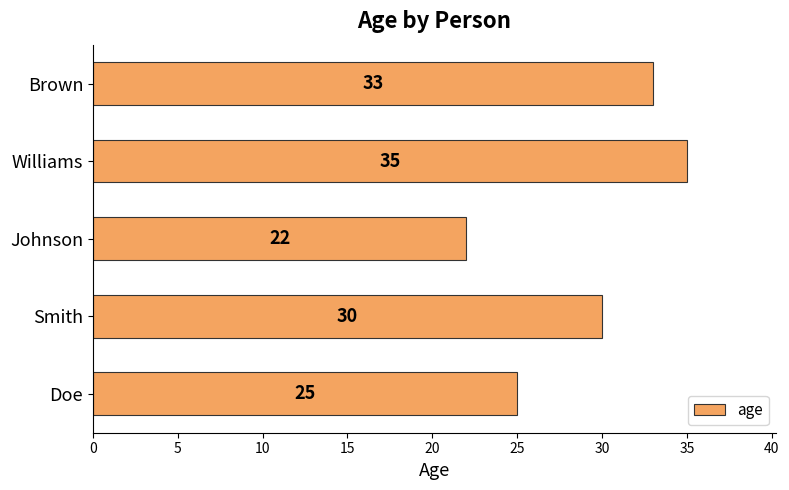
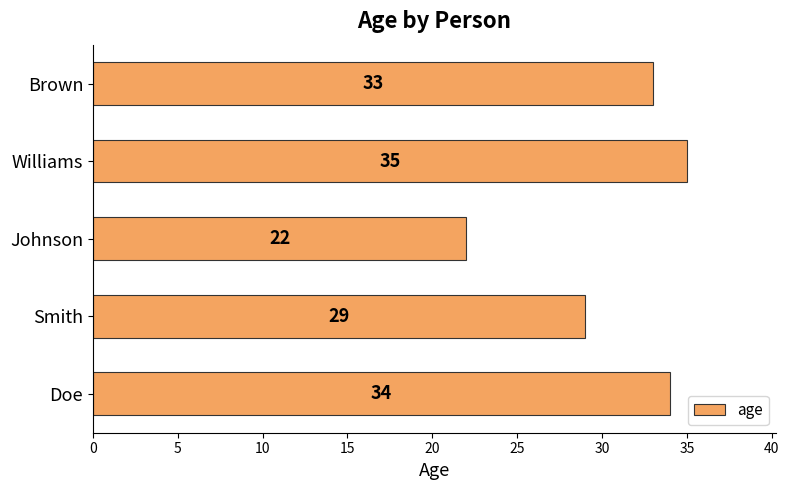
Smith: 30 -> 29
Doe: 25 -> 34
